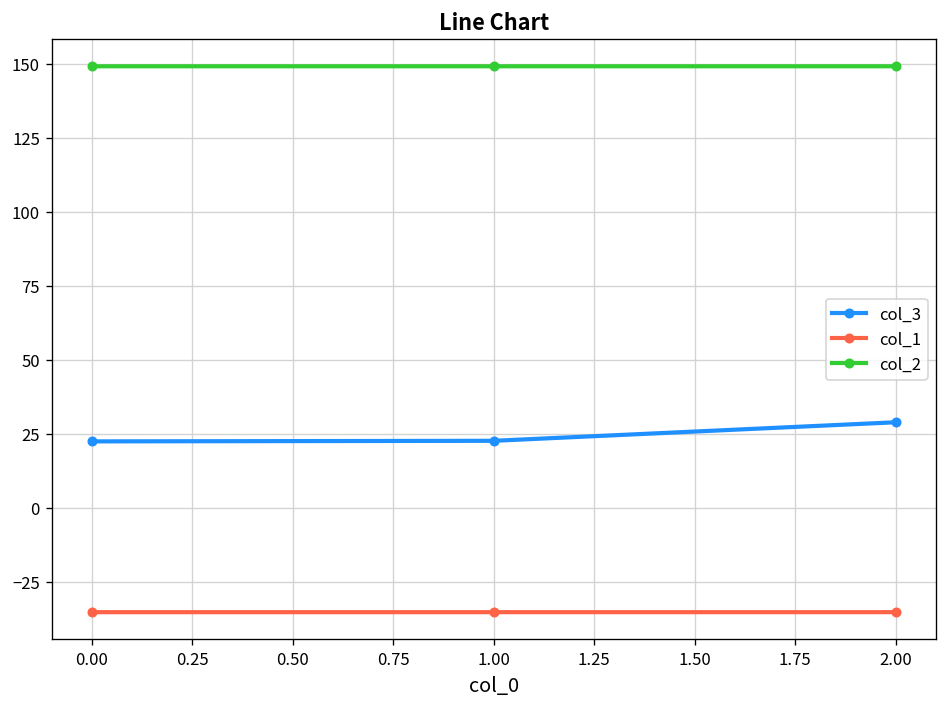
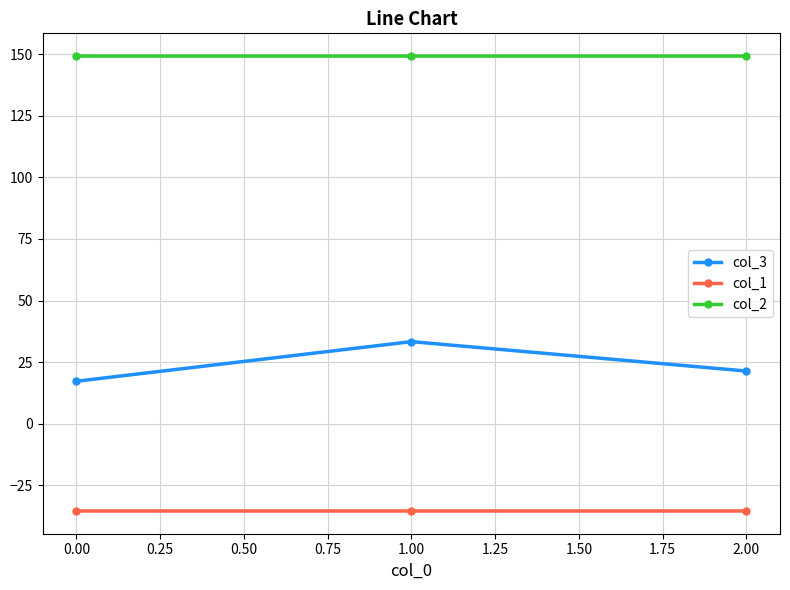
col_3, 0.00: 22 -> 17
col_3, 1.00: 23 -> 33
col_3, 2.00: 29 -> 21
